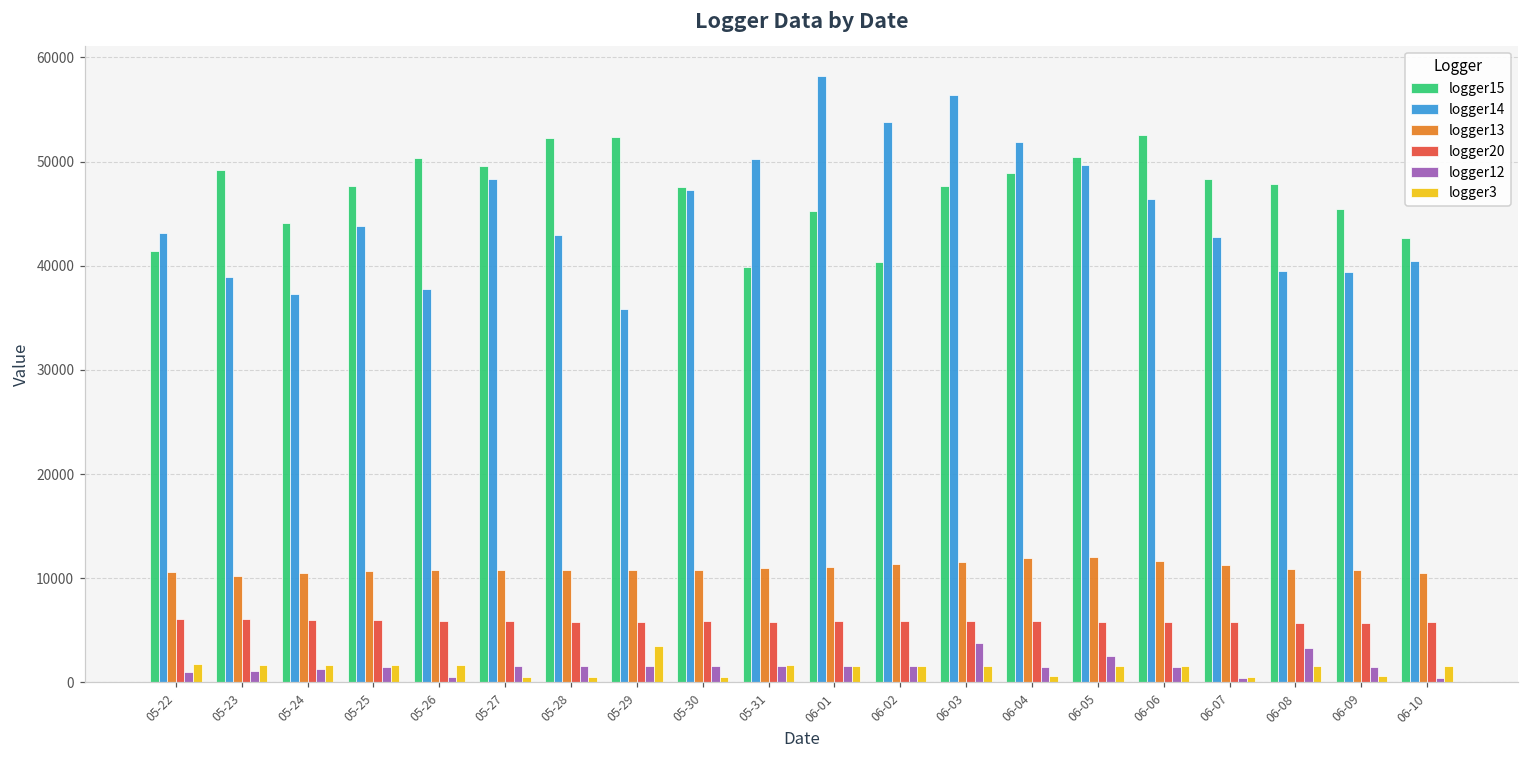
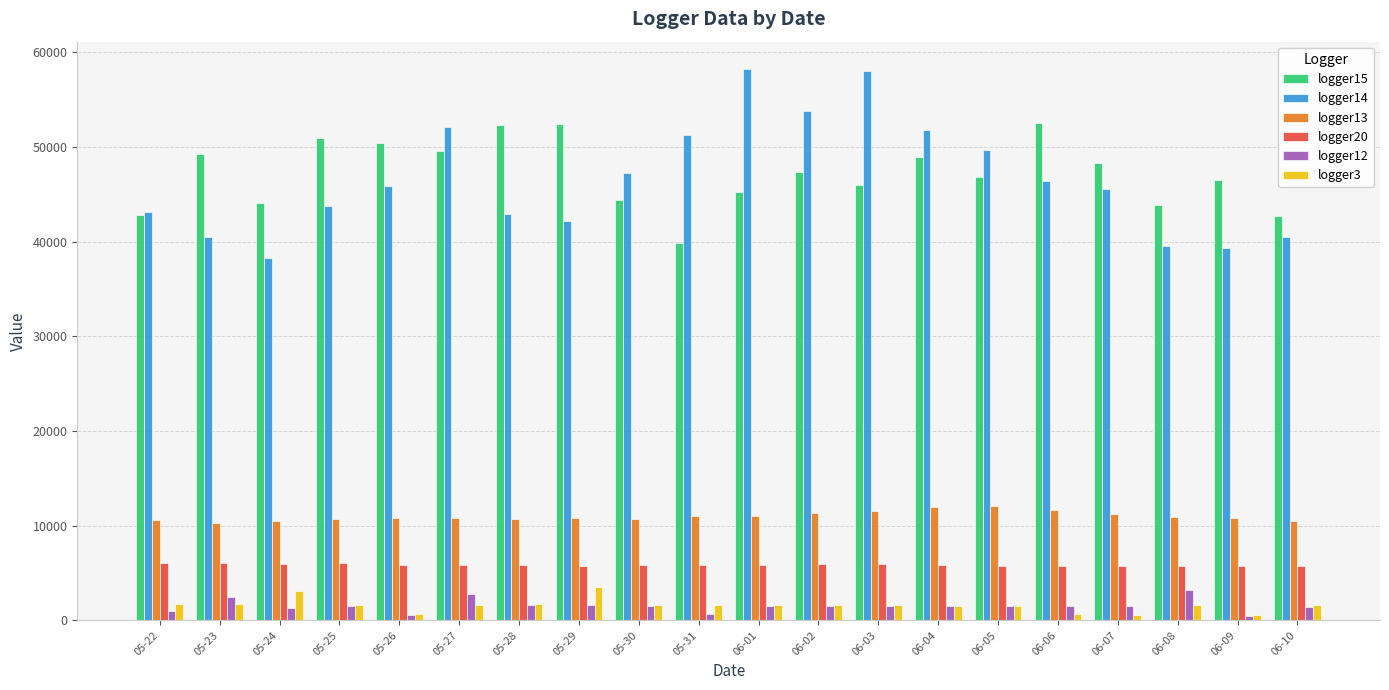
logger15, 05-22: 41000 -> 43000
logger14, 05-23: 39000 -> 40000
logger12, 05-23: 1000 -> 2000
logger14, 05-24: 37000 -> 38000
logger3, 05-24: 2000 -> 3000
logger15, 05-25: 48000 -> 51000
logger14, 05-26: 38000 -> 46000
logger3, 05-26: 2000 -> 1000
logger14, 05-27: 48000 -> 52000
logger12, 05-27: 2000 -> 3000
logger3, 05-27: 1000 -> 2000
logger3, 05-28: 0 -> 2000
logger14, 05-29: 36000 -> 42000
logger15, 05-30: 48000 -> 44000
logger3, 05-30: 1000 -> 2000
logger14, 05-31: 50000 -> 51000
logger12, 05-31: 2000 -> 1000
logger15, 06-02: 40000 -> 47000
logger15, 06-03: 48000 -> 46000
logger14, 06-03: 56000 -> 58000
logger12, 06-03: 4000 -> 2000
logger3, 06-04: 1000 -> 2000
logger15, 06-05: 50000 -> 47000
logger12, 06-05: 3000 -> 2000
logger3, 06-06: 2000 -> 1000
logger14, 06-07: 43000 -> 46000
logger12, 06-07: 0 -> 2000
logger15, 06-08: 48000 -> 44000
logger15, 06-09: 45000 -> 46000
logger12, 06-09: 1000 -> 0
logger12, 06-10: 0 -> 1000
